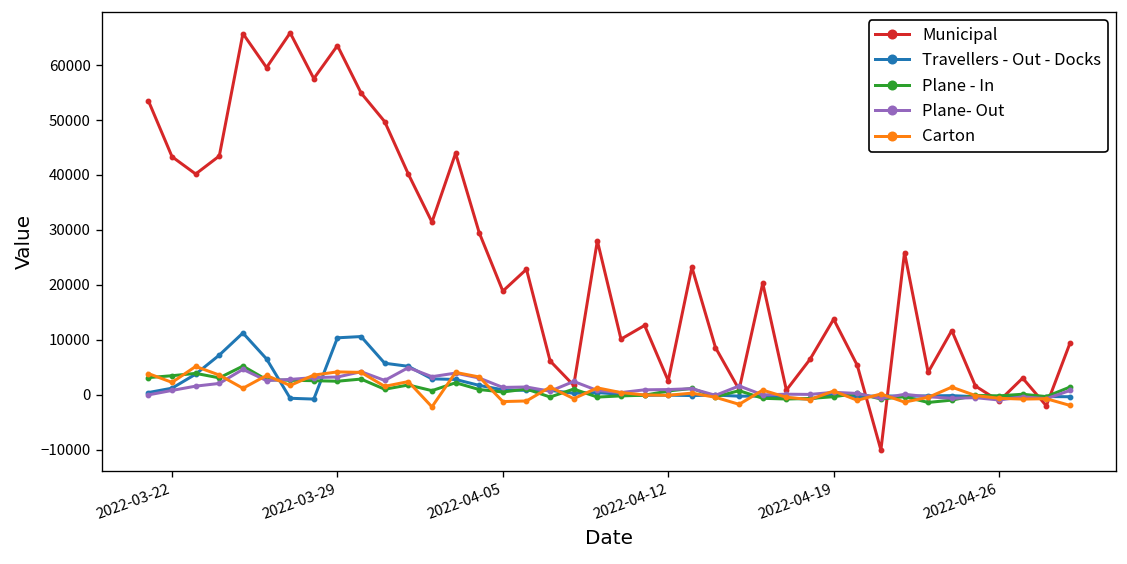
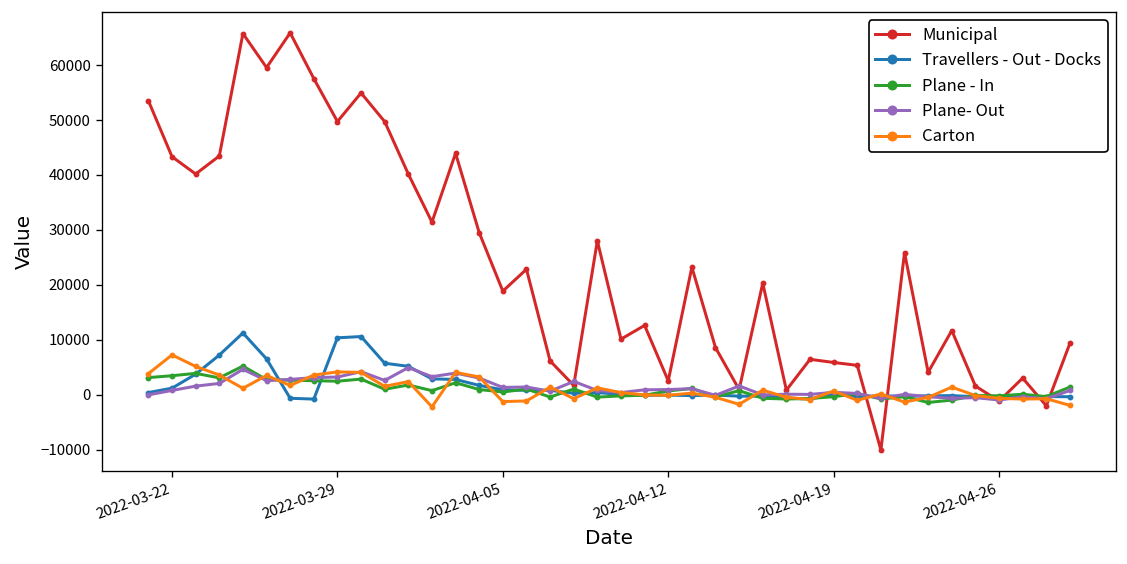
Carton, 2022-03-22: 2000 -> 7000
Municipal, 2022-03-29: 64000 -> 50000
Municipal, 2022-04-19: 14000 -> 6000
